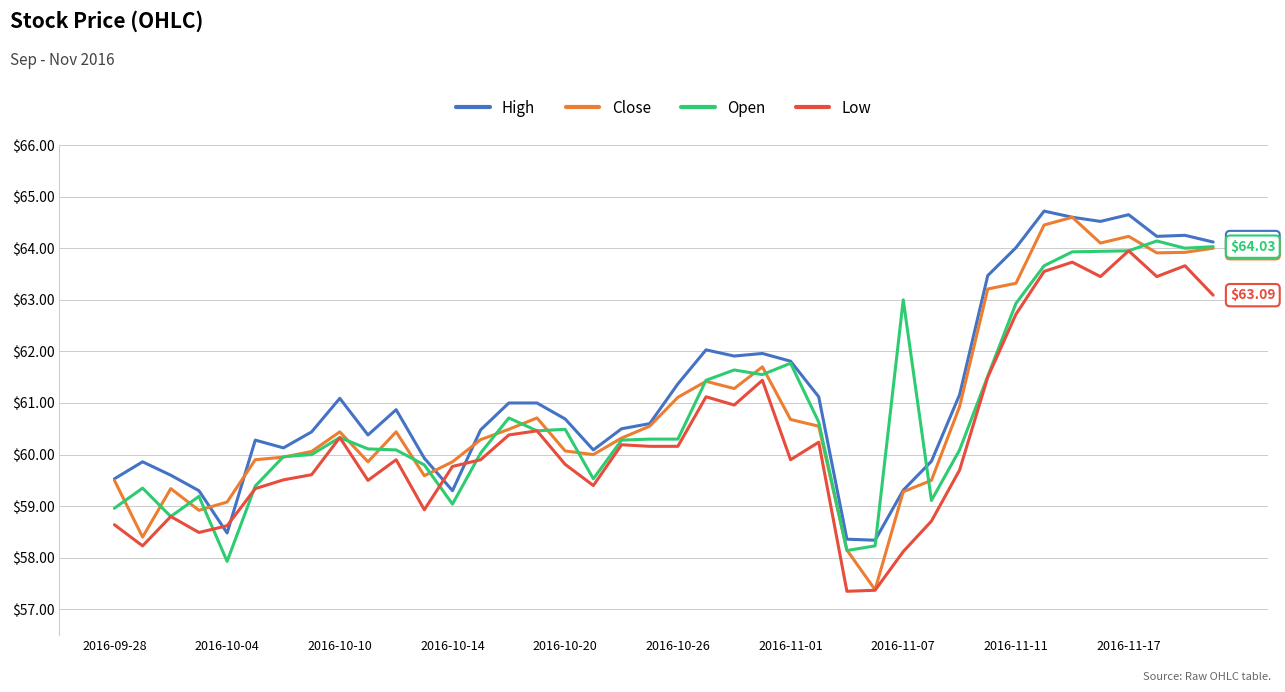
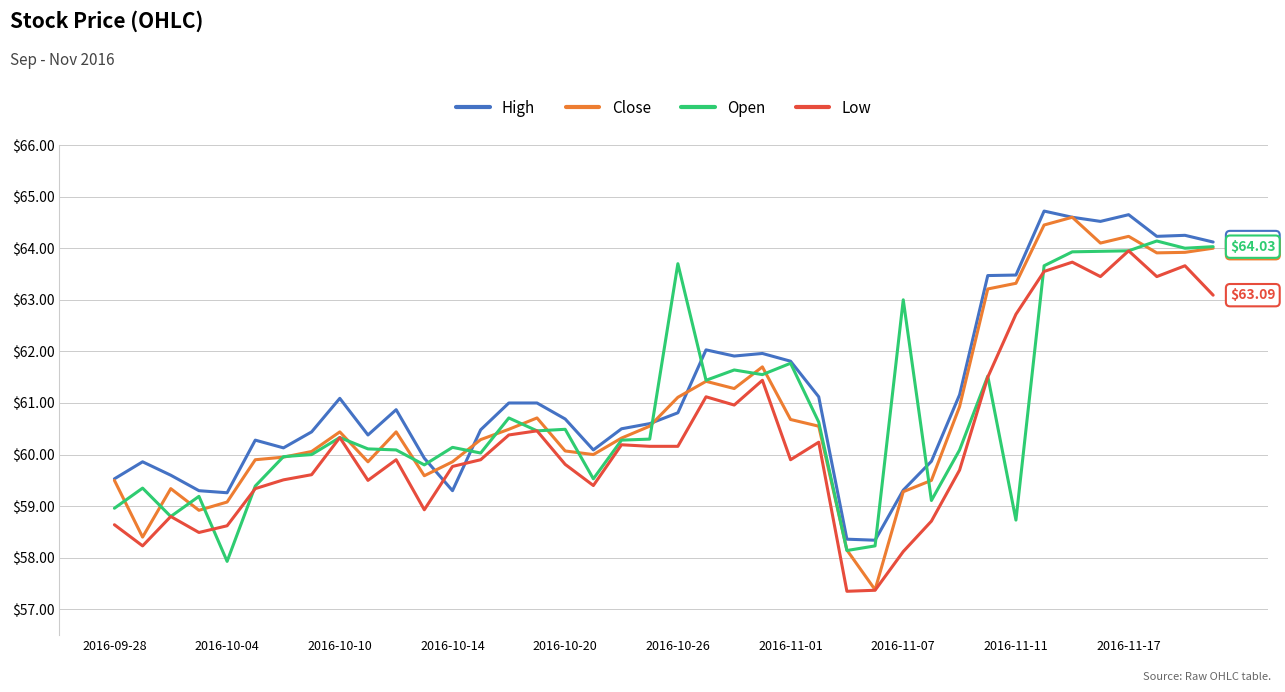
High, 2016-10-04: $58.5 -> $59.3
Open, 2016-10-14: $59.0 -> $60.1
High, 2016-10-26: $61.4 -> $60.8
Open, 2016-10-26: $60.3 -> $63.7
High, 2016-11-11: $64.0 -> $63.5
Open, 2016-11-11: $62.9 -> $58.7
